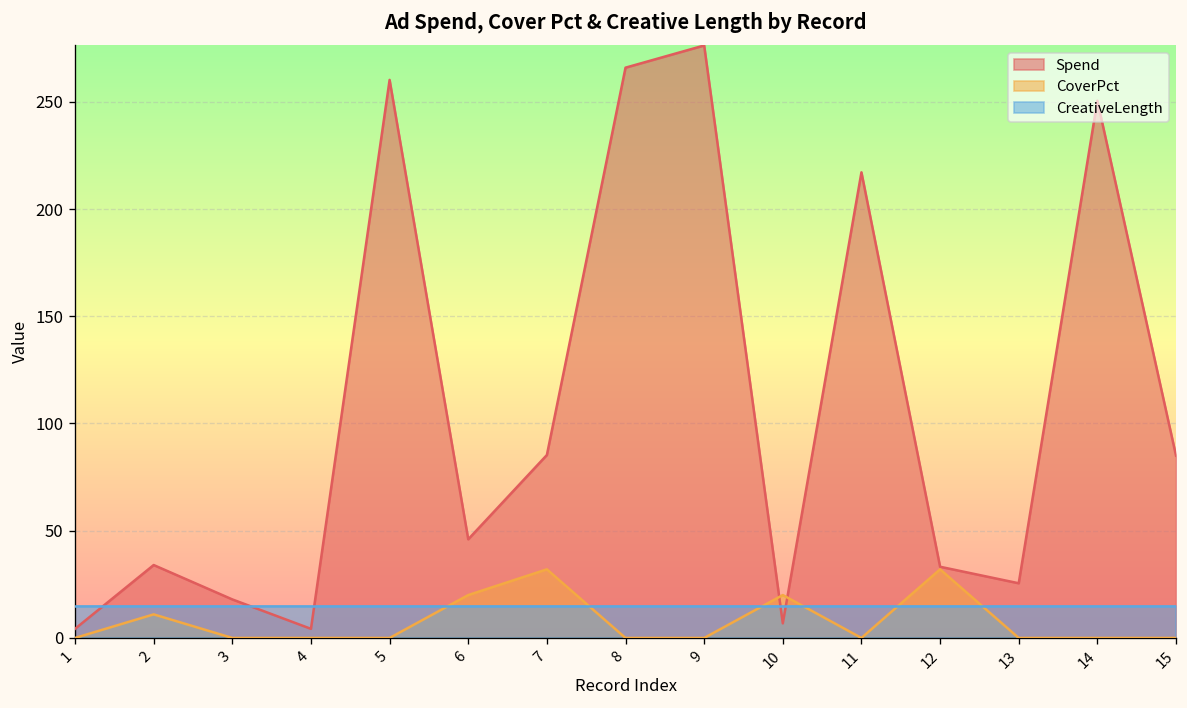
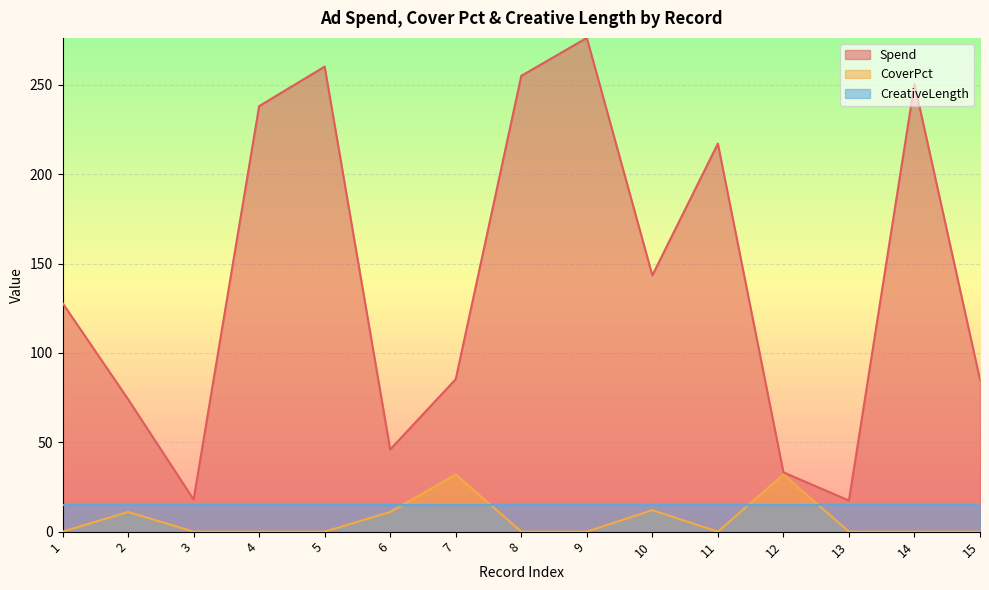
Spend, 1: 4 -> 128
Spend, 2: 34 -> 74
Spend, 4: 4 -> 238
CoverPct, 6: 20 -> 11
Spend, 8: 266 -> 255
Spend, 10: 7 -> 143
CoverPct, 10: 20 -> 12
Spend, 13: 26 -> 17
